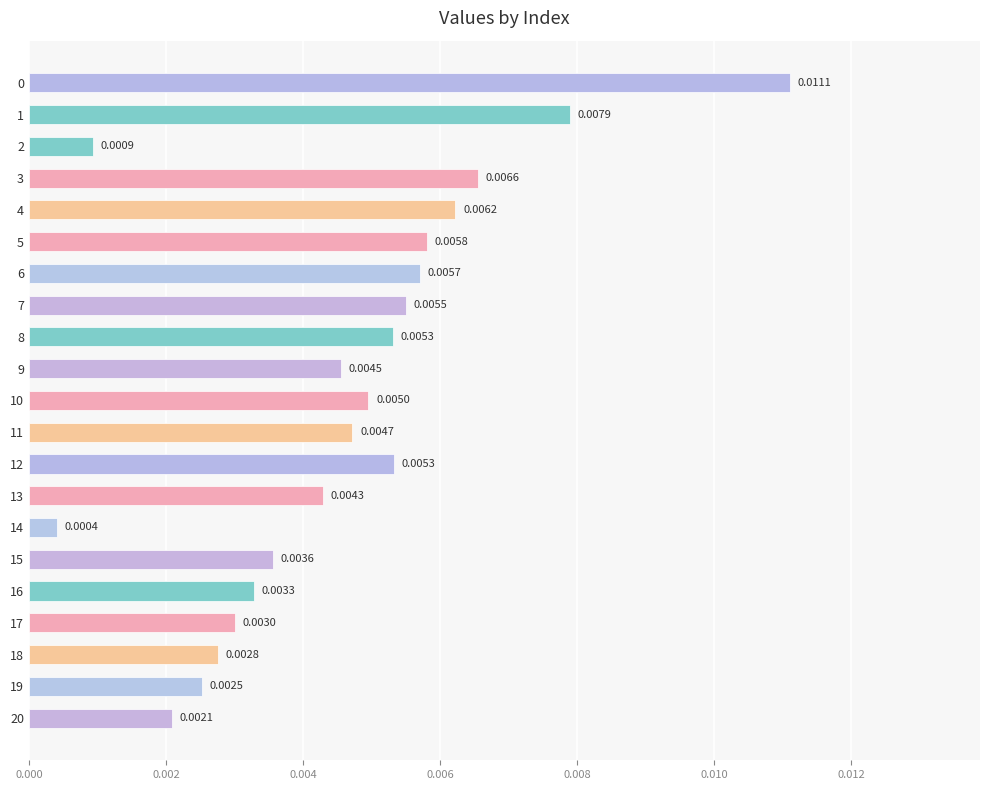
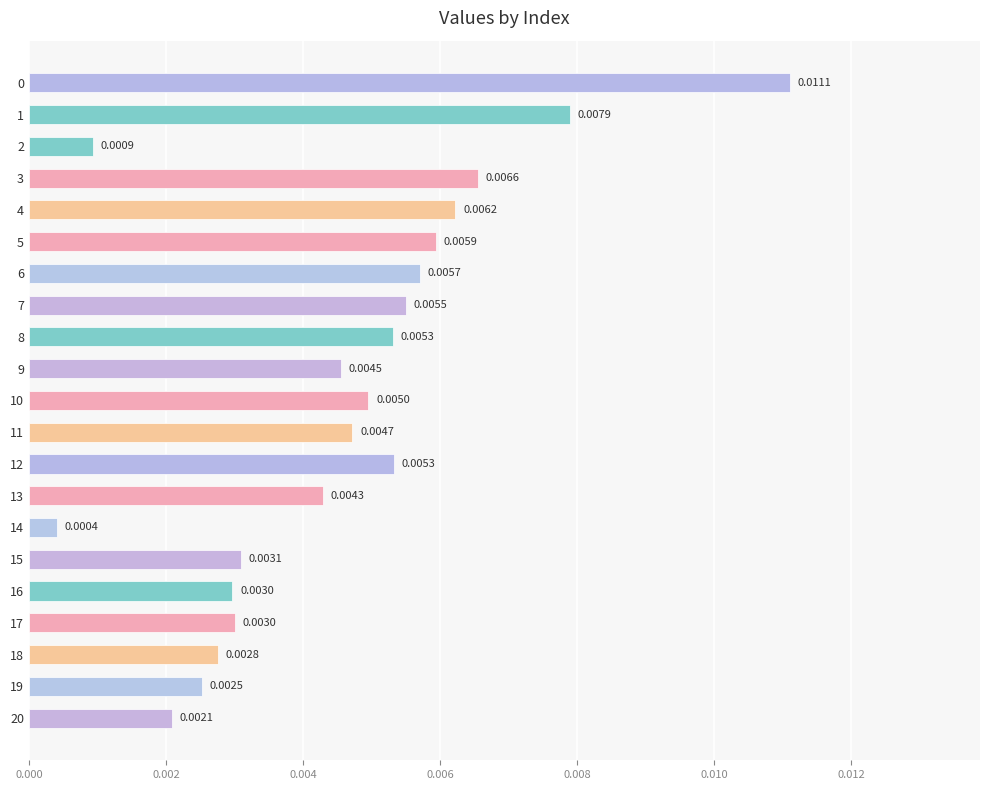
5: 0.0058 -> 0.0059
15: 0.0036 -> 0.0031
16: 0.0033 -> 0.0030
